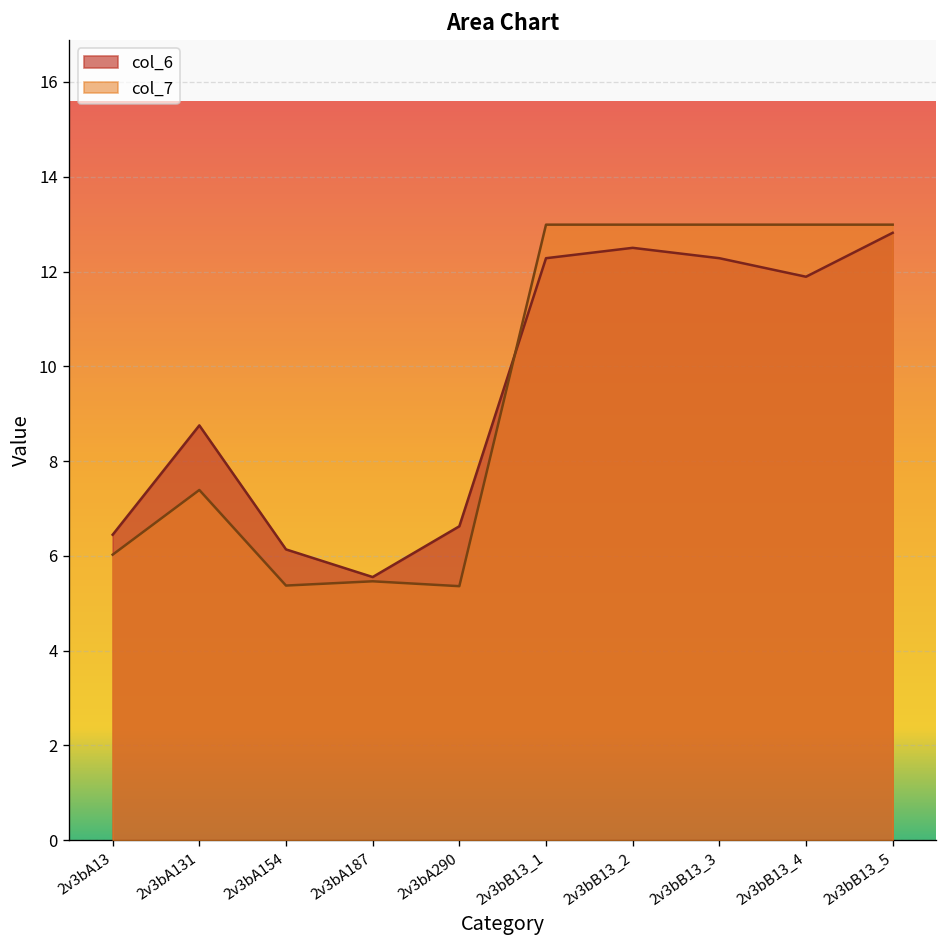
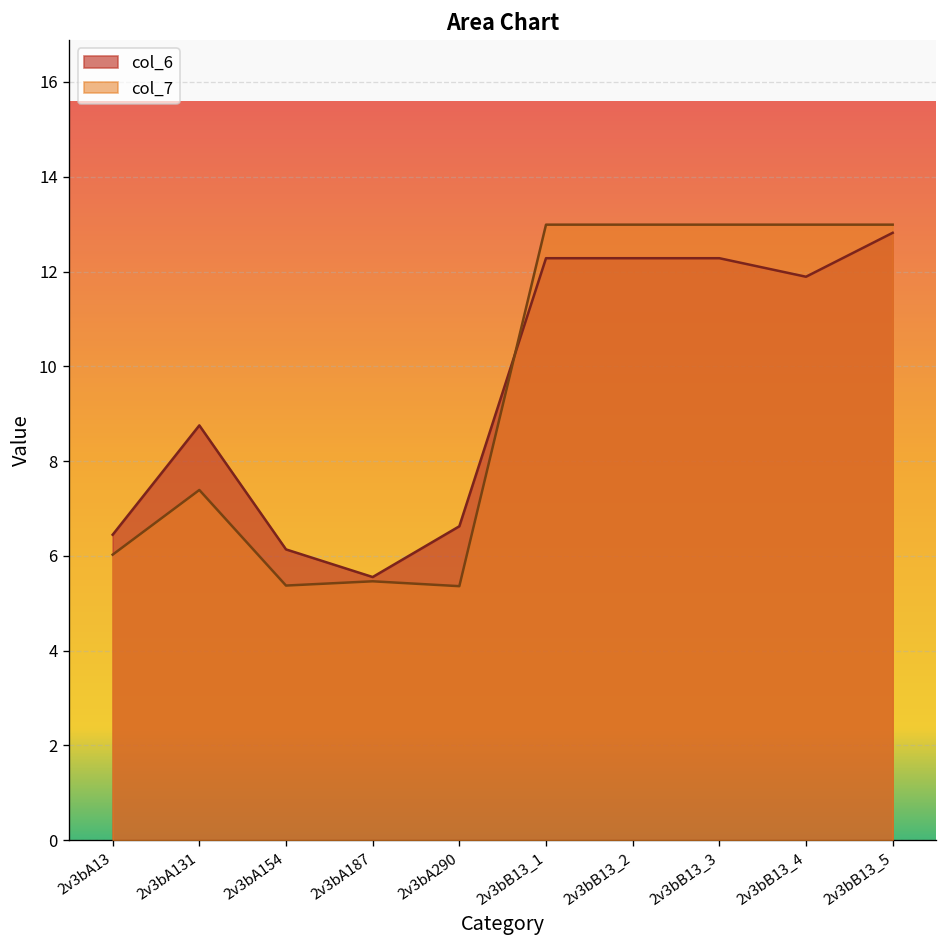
col_6, 2v3bB13_2: 12.5 -> 12.3
